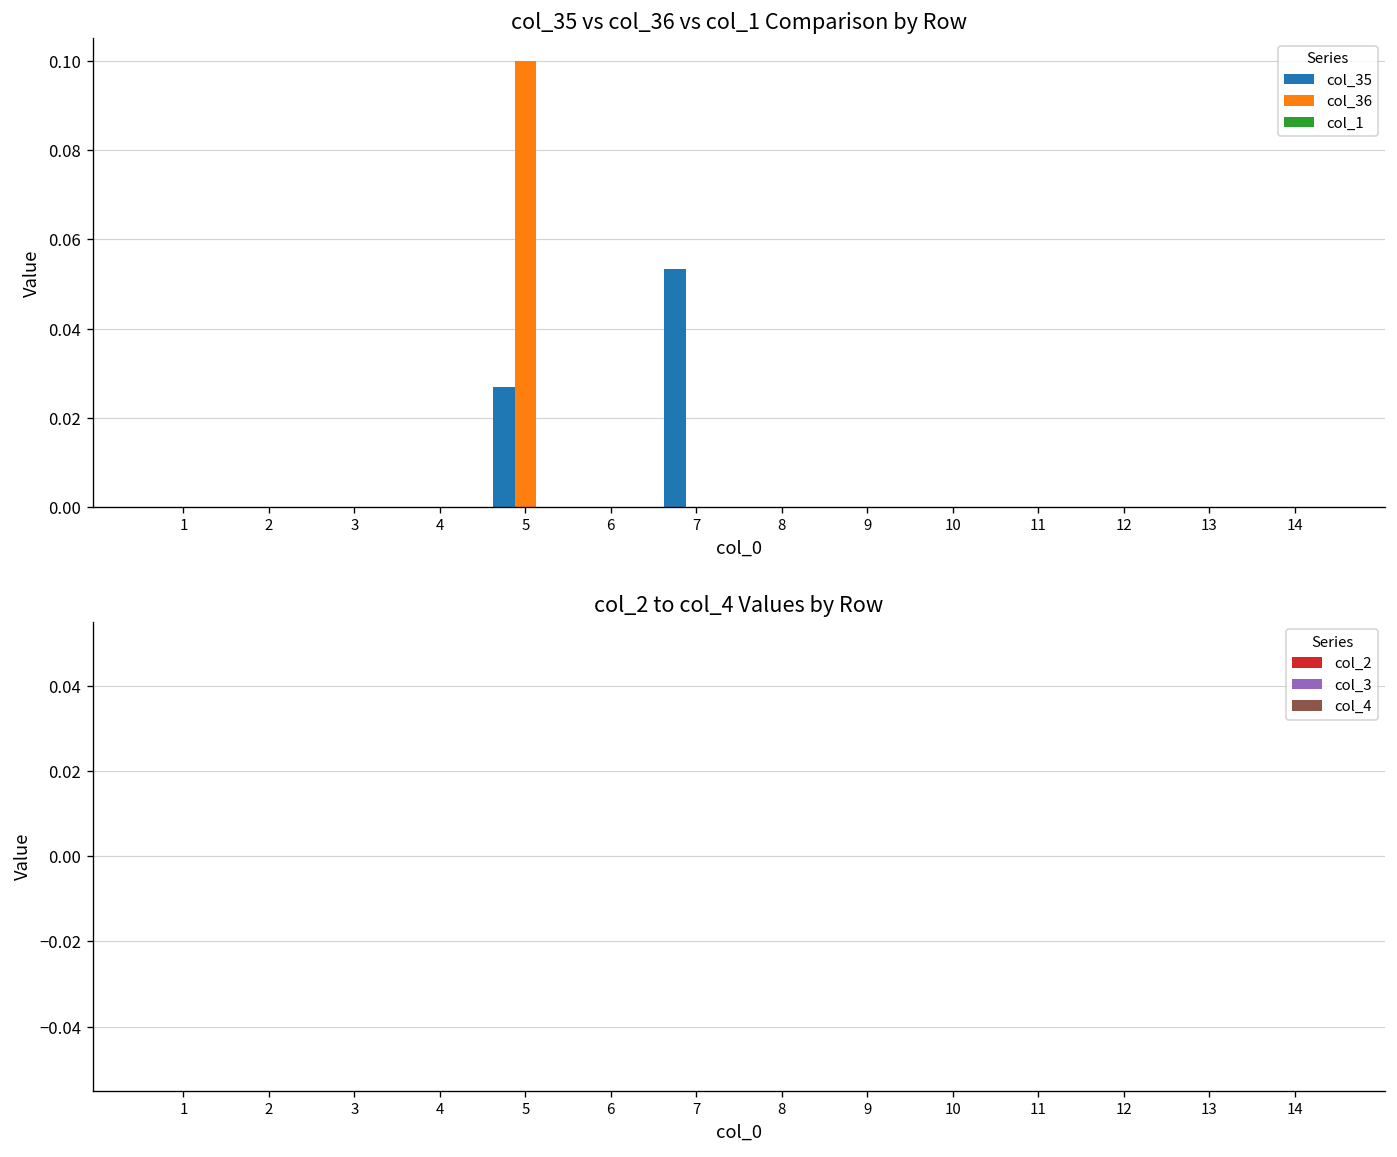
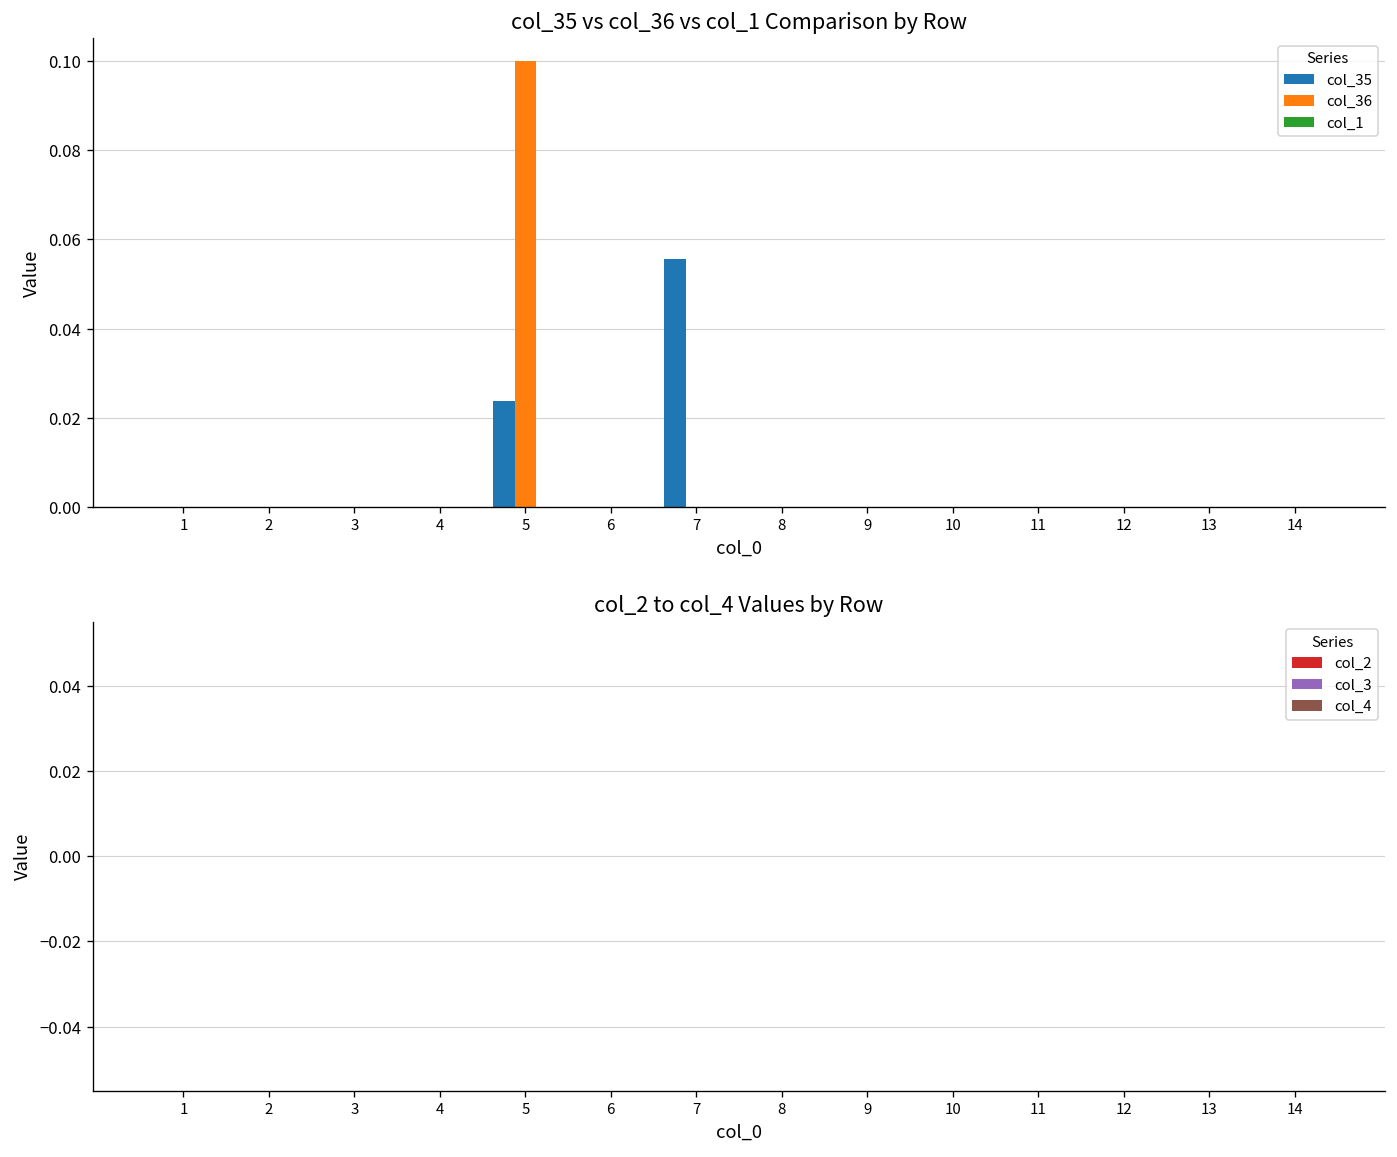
col_35 vs col_36 vs col_1 Comparison by Row, col_35, 5: 0.027 -> 0.024
col_35 vs col_36 vs col_1 Comparison by Row, col_35, 7: 0.053 -> 0.056
